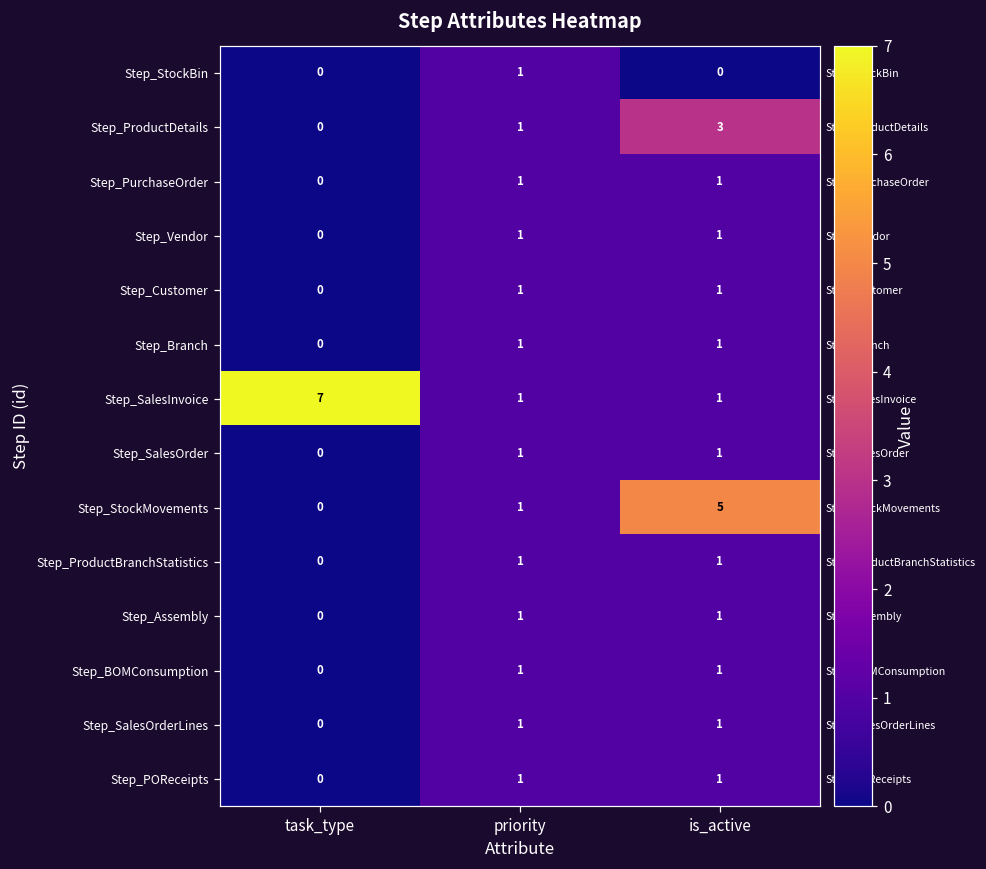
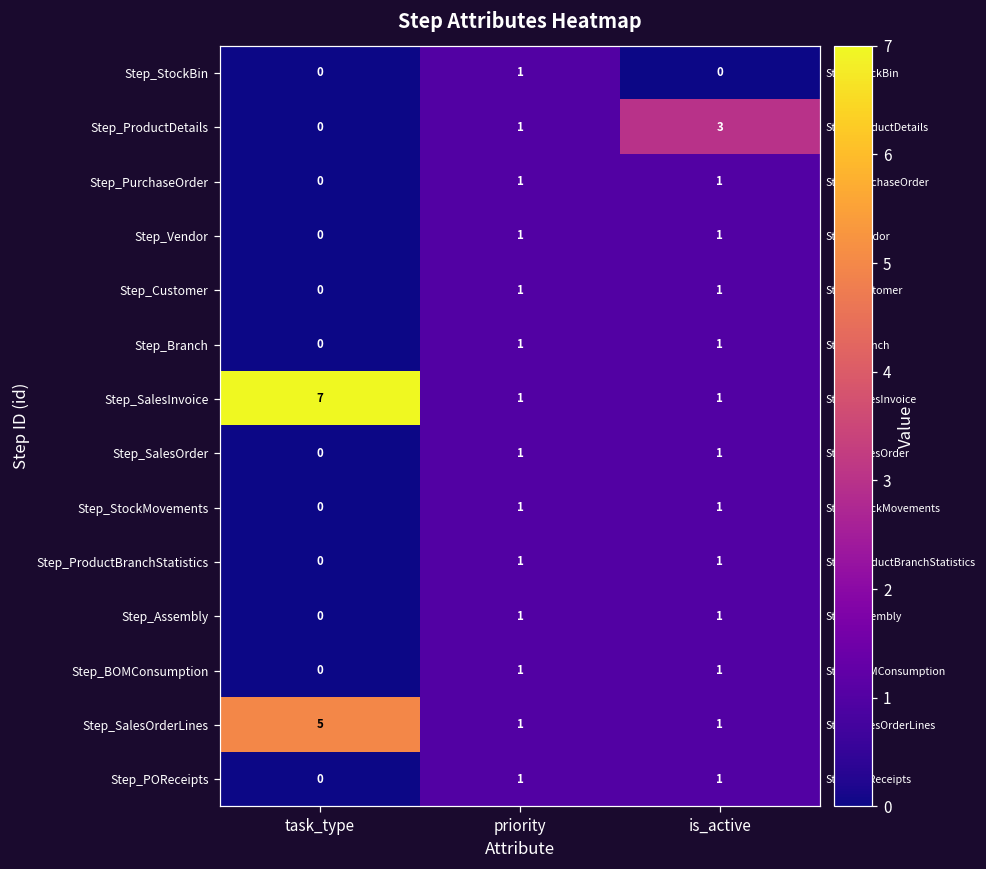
Step_StockMovements, is_active: 5 -> 1
Step_SalesOrderLines, task_type: 0 -> 5
